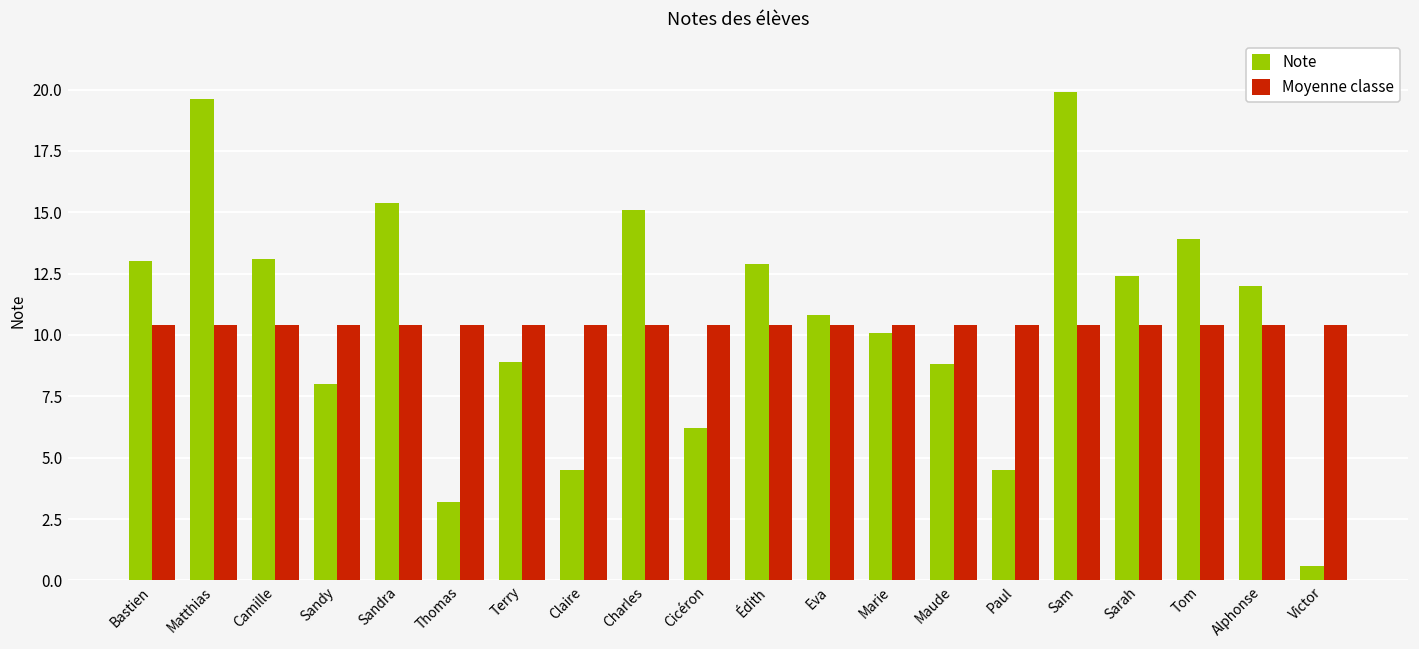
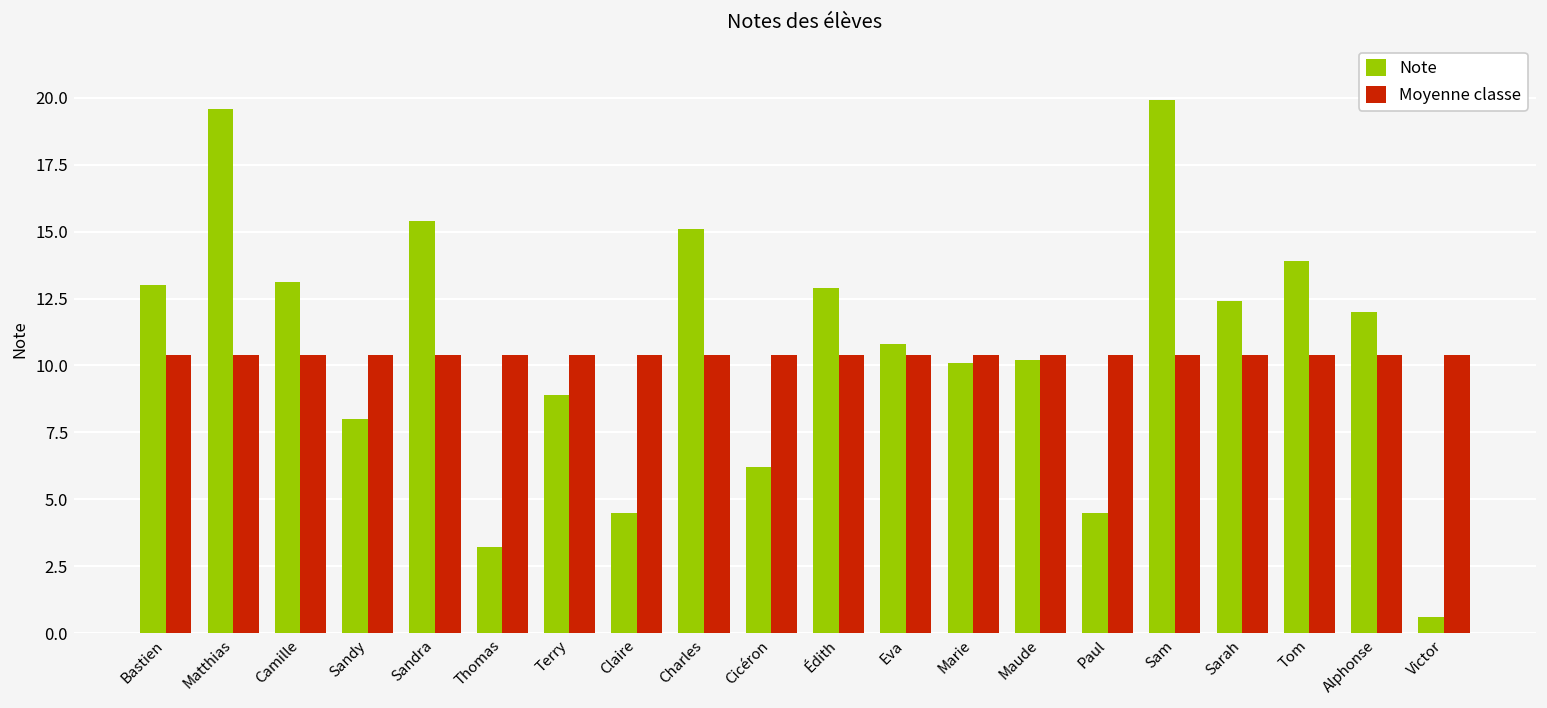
Note, Maude: 8.8 -> 10.2
